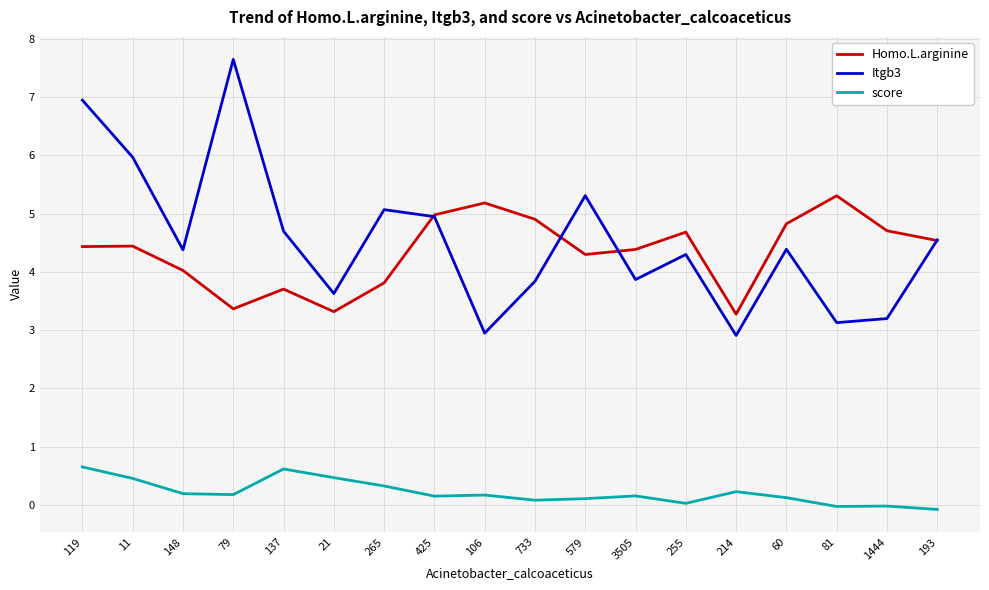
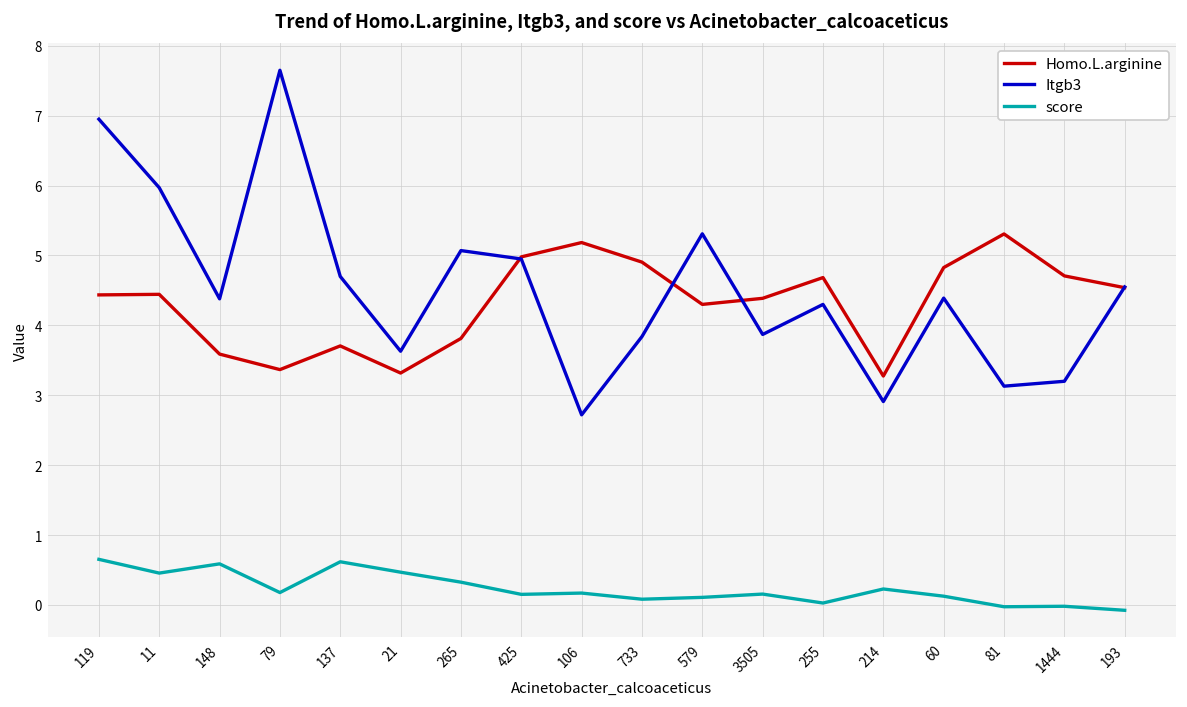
Homo.L.arginine, 148: 4.0 -> 3.6
score, 148: 0.2 -> 0.6
Itgb3, 106: 3.0 -> 2.7
